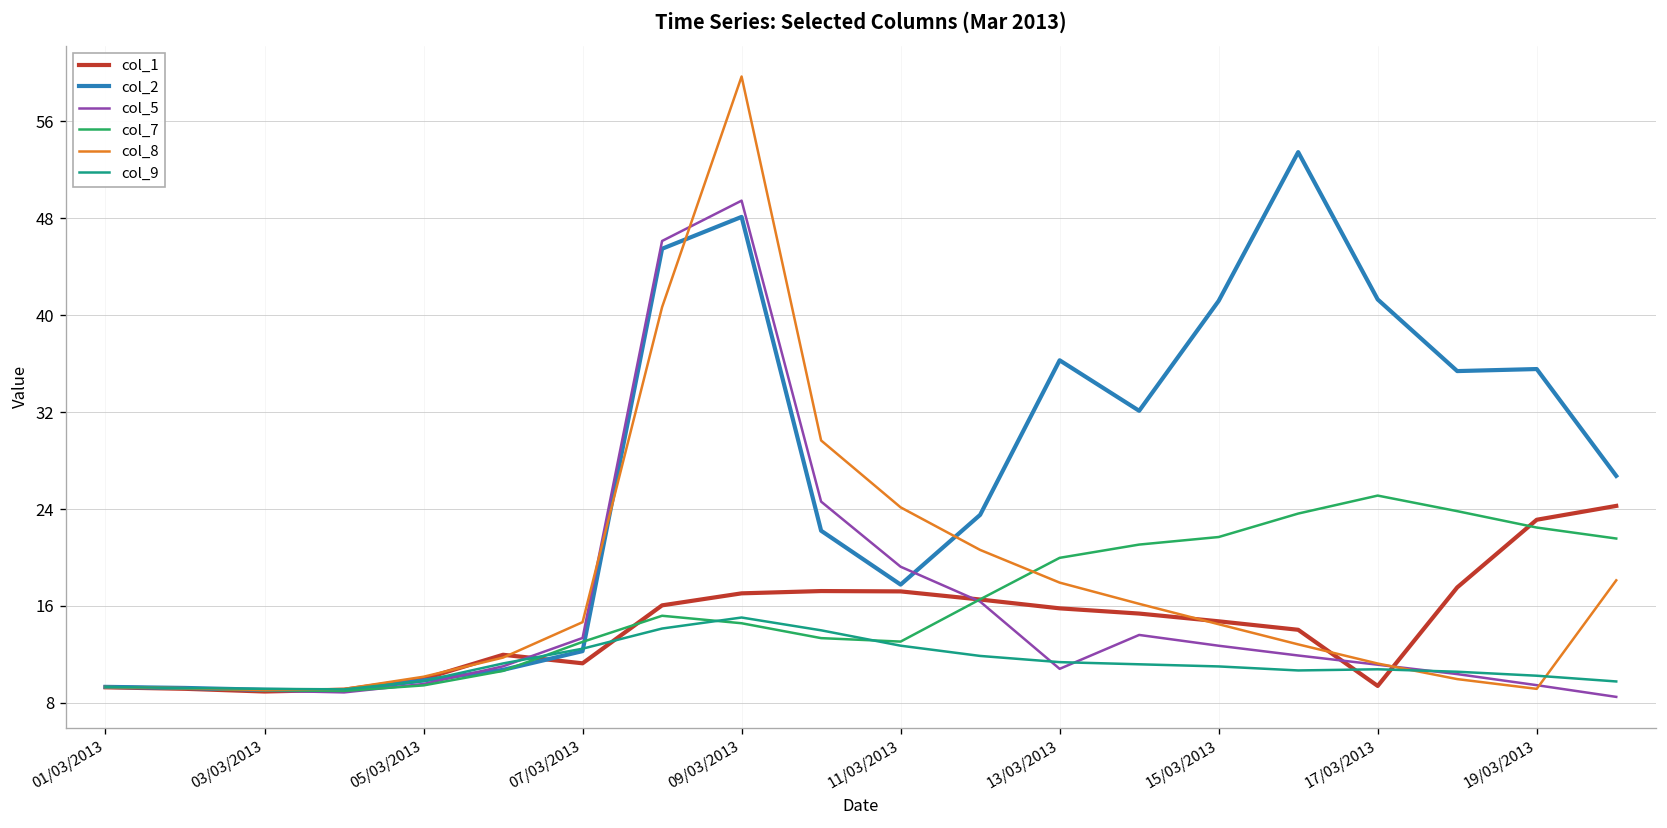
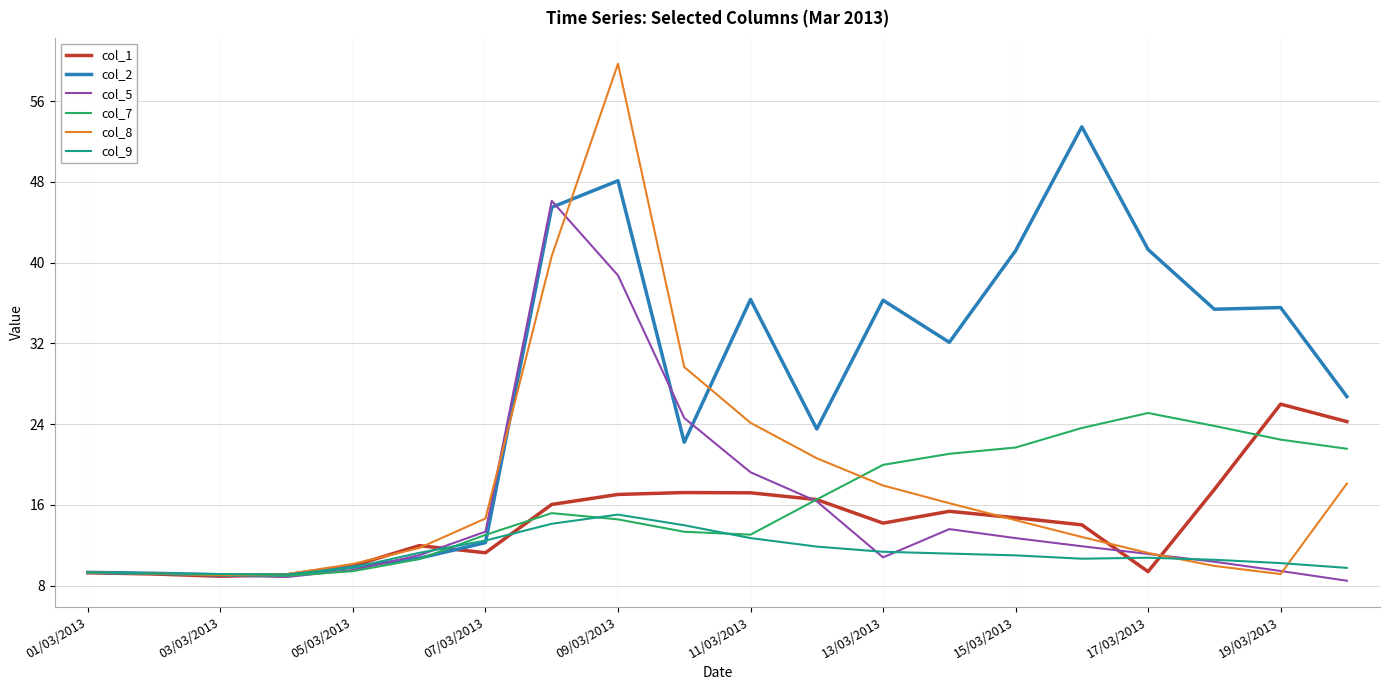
col_5, 09/03/2013: 49.5 -> 38.7
col_2, 11/03/2013: 17.8 -> 36.4
col_1, 13/03/2013: 15.8 -> 14.2
col_1, 19/03/2013: 23.1 -> 26.0
